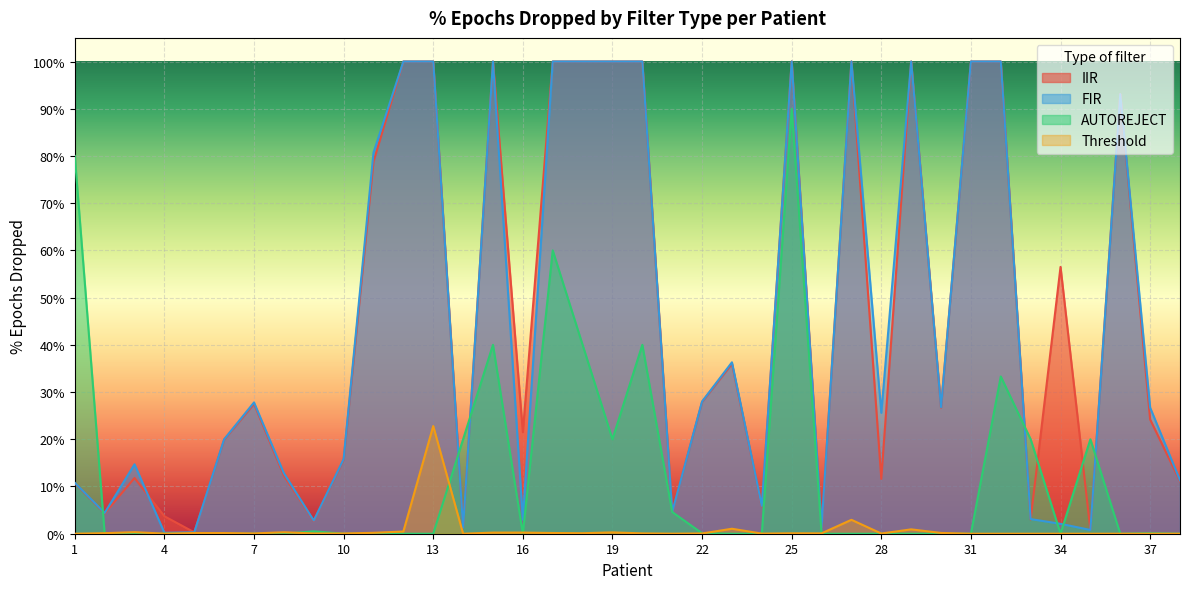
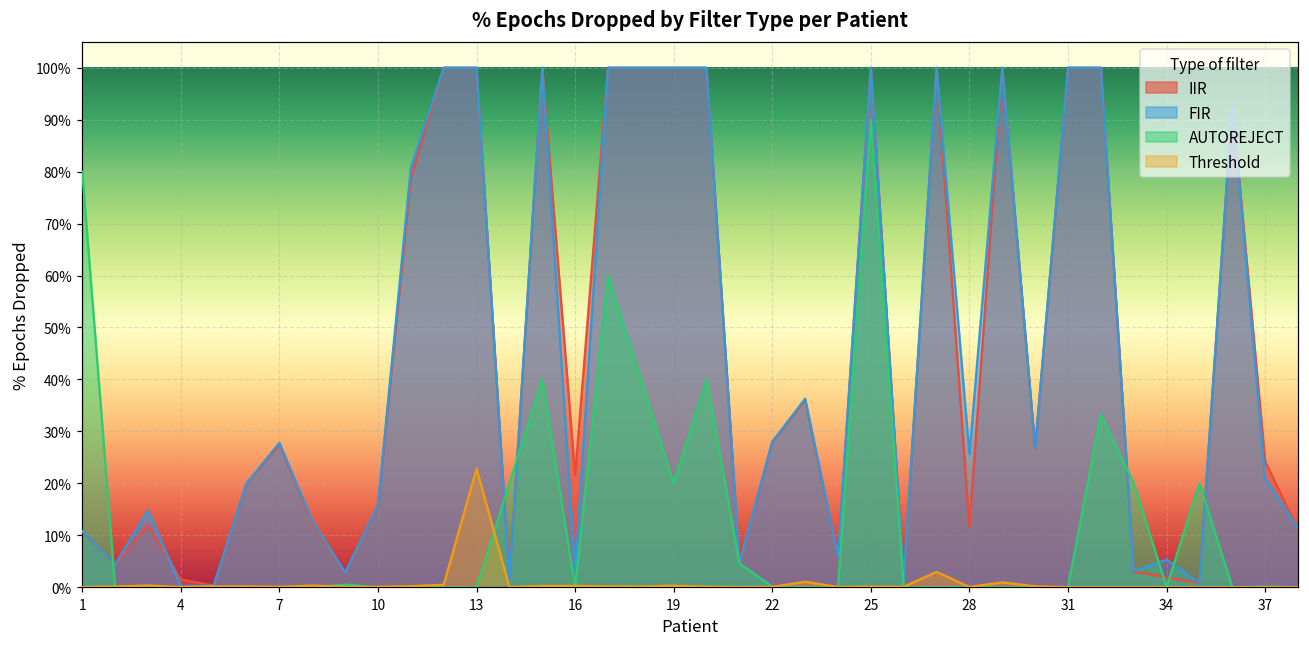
IIR, 4: 4% -> 2%
IIR, 34: 56% -> 2%
FIR, 34: 2% -> 5%
FIR, 37: 27% -> 21%
